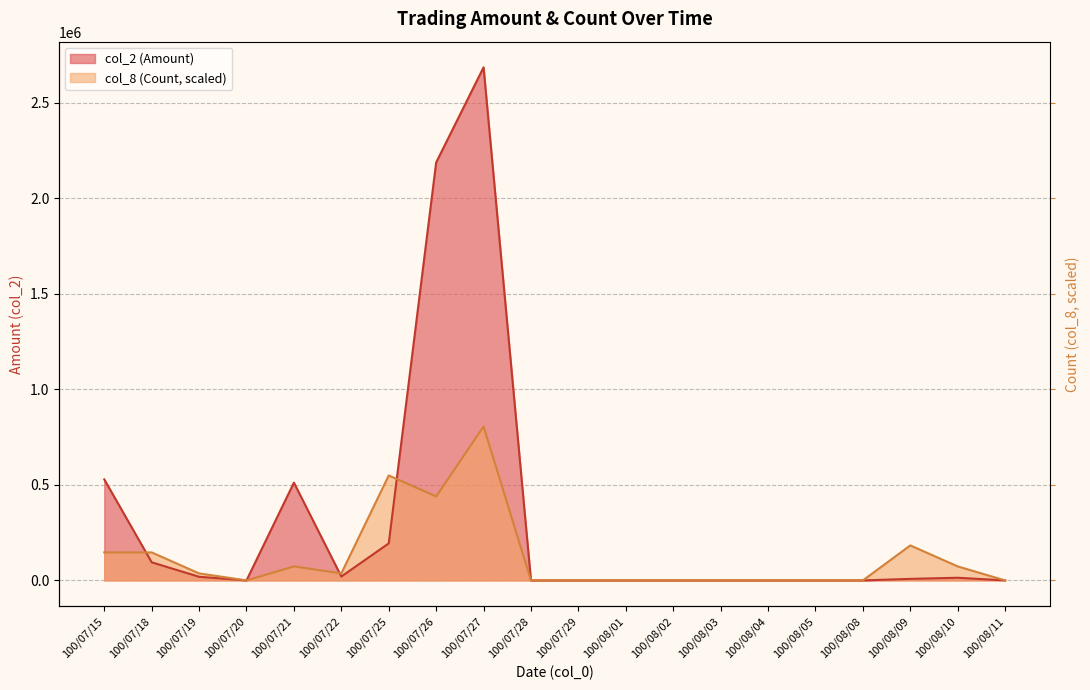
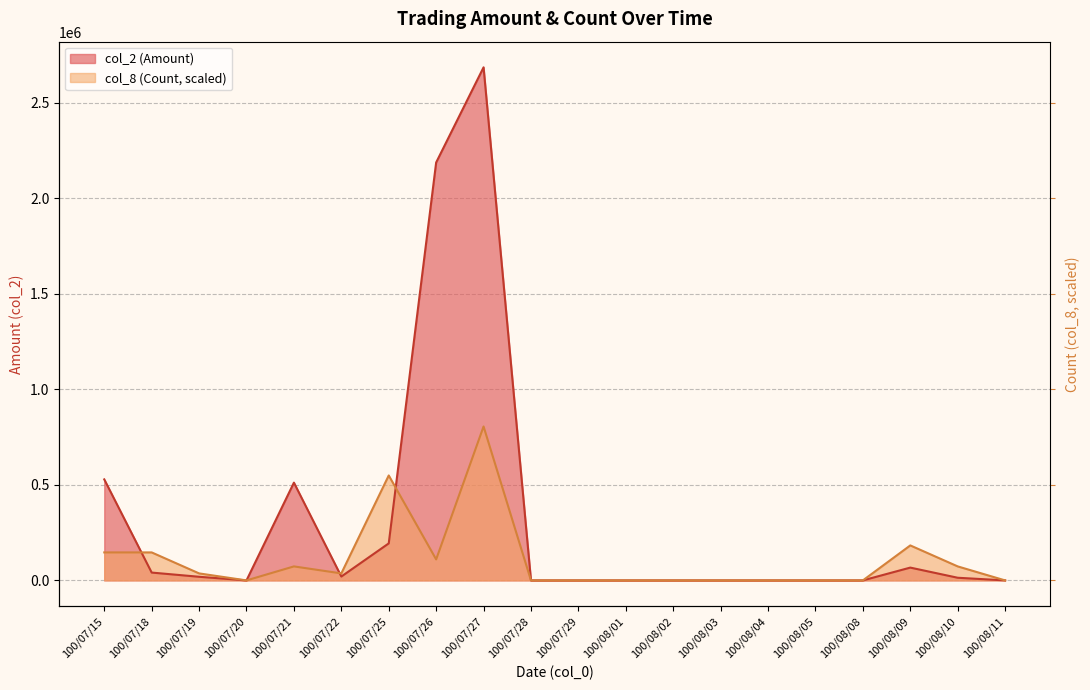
col_2 (Amount), 100/07/18: 90000 -> 40000
col_8 (Count, scaled), 100/07/26: 440000 -> 110000
col_2 (Amount), 100/08/09: 10000 -> 70000
